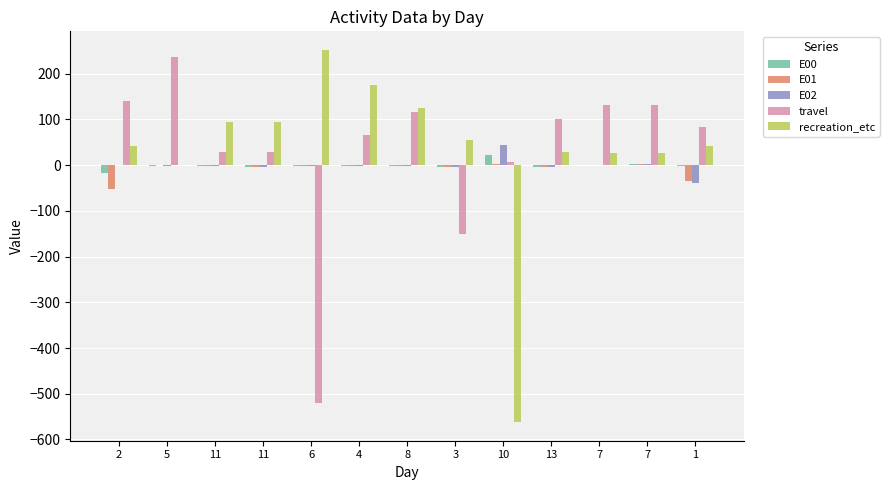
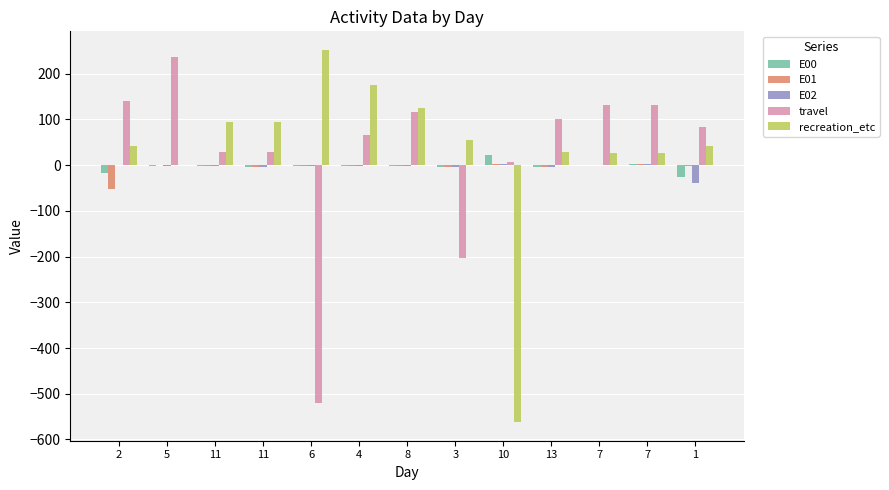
travel, 3: -150 -> -200
E02, 10: 40 -> 0
E00, 1: 0 -> -20
E01, 1: -30 -> 0
